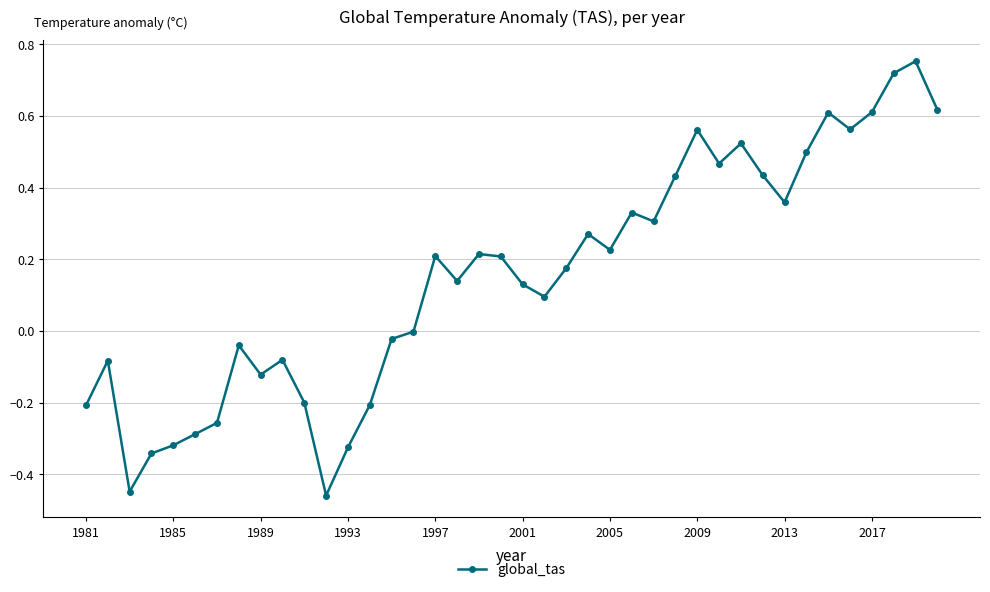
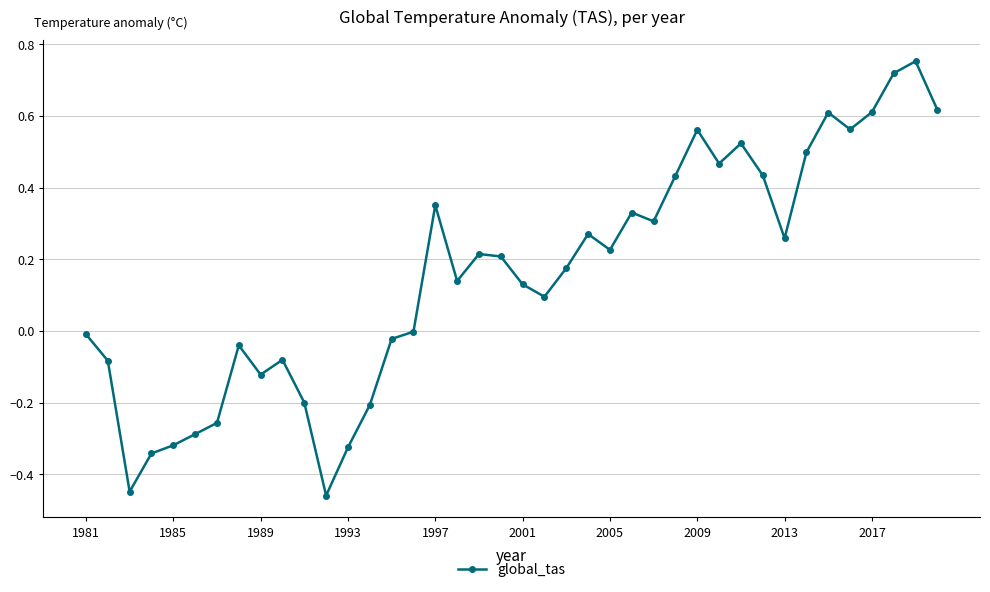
1981: -0.21 -> -0.01
1997: 0.21 -> 0.35
2013: 0.36 -> 0.26
